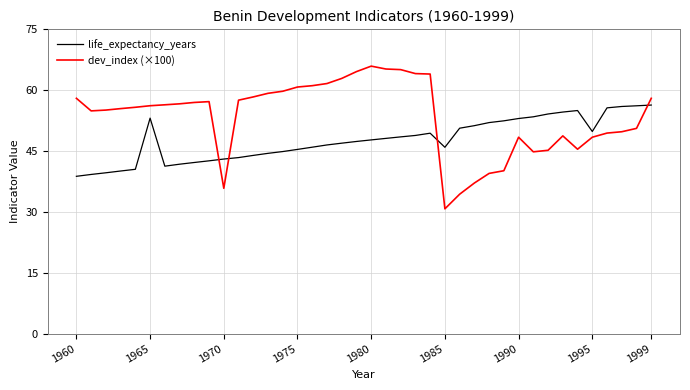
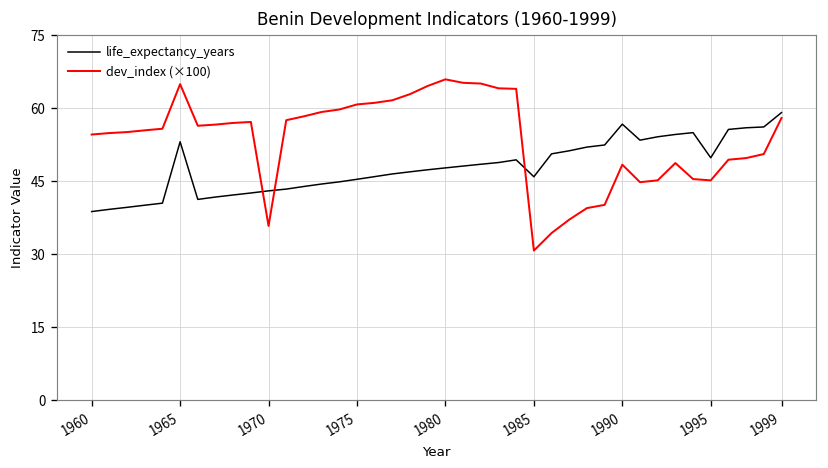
dev_index (×100), 1960: 58 -> 55
dev_index (×100), 1965: 56 -> 65
life_expectancy_years, 1990: 53 -> 57
dev_index (×100), 1995: 48 -> 45
life_expectancy_years, 1999: 56 -> 59
